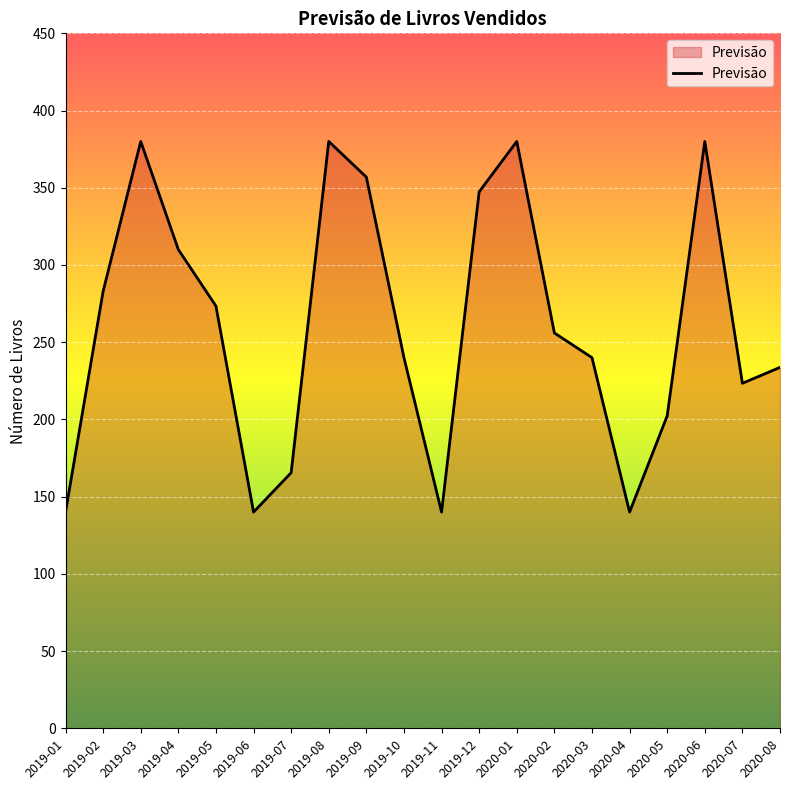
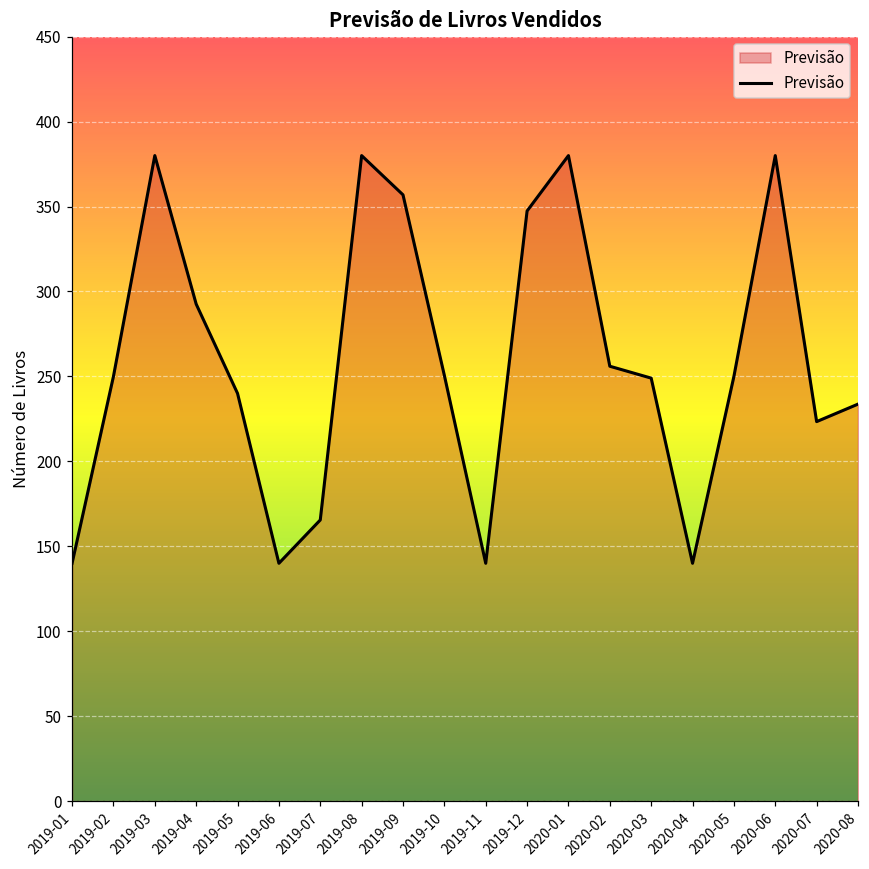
2019-02: 283 -> 250
2019-04: 310 -> 293
2019-05: 273 -> 240
2019-10: 240 -> 251
2020-03: 240 -> 249
2020-05: 202 -> 250
